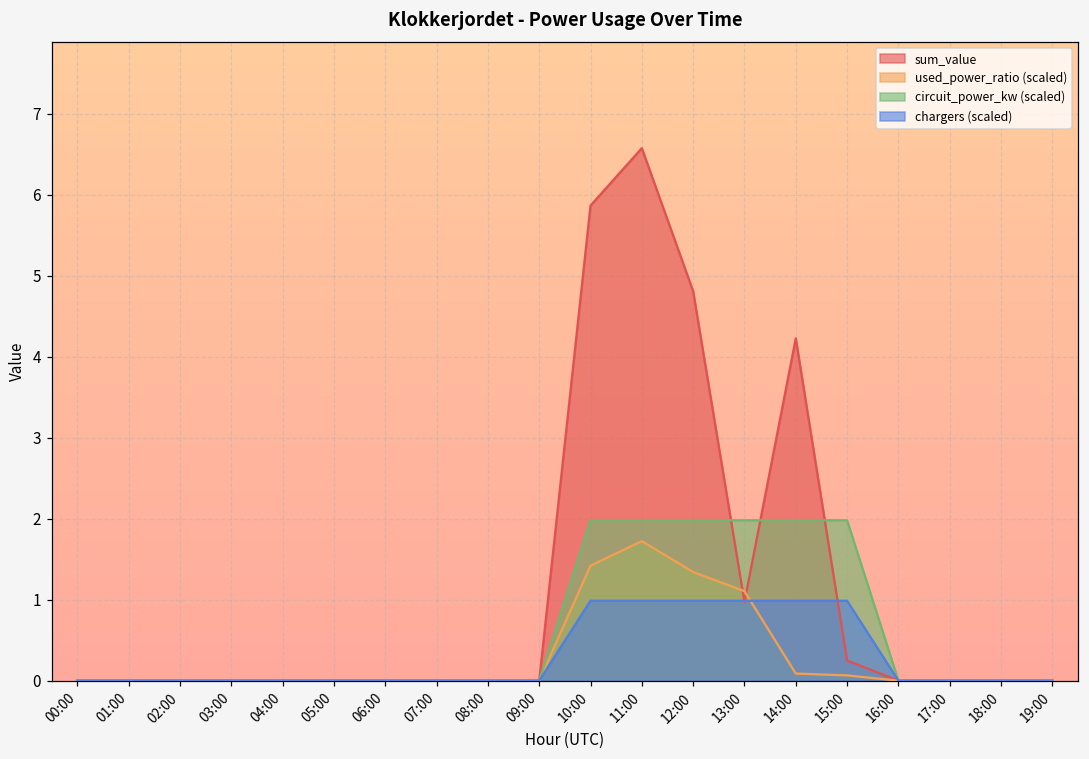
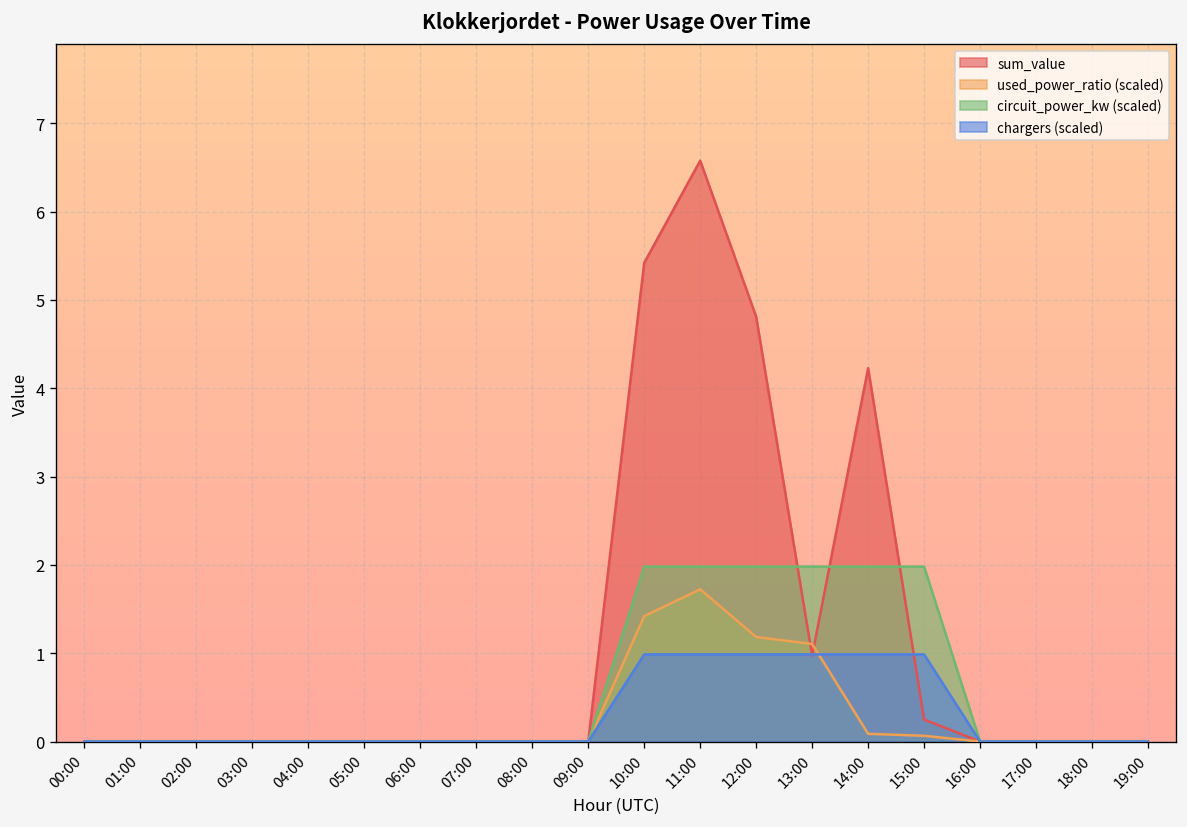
sum_value, 10:00: 5.9 -> 5.4
used_power_ratio (scaled), 12:00: 1.3 -> 1.2
